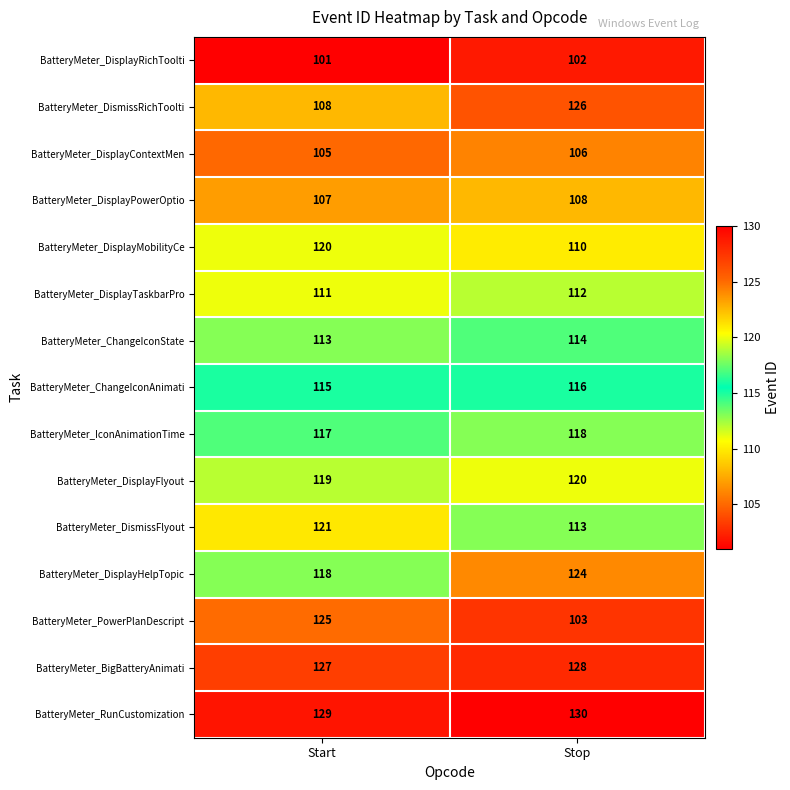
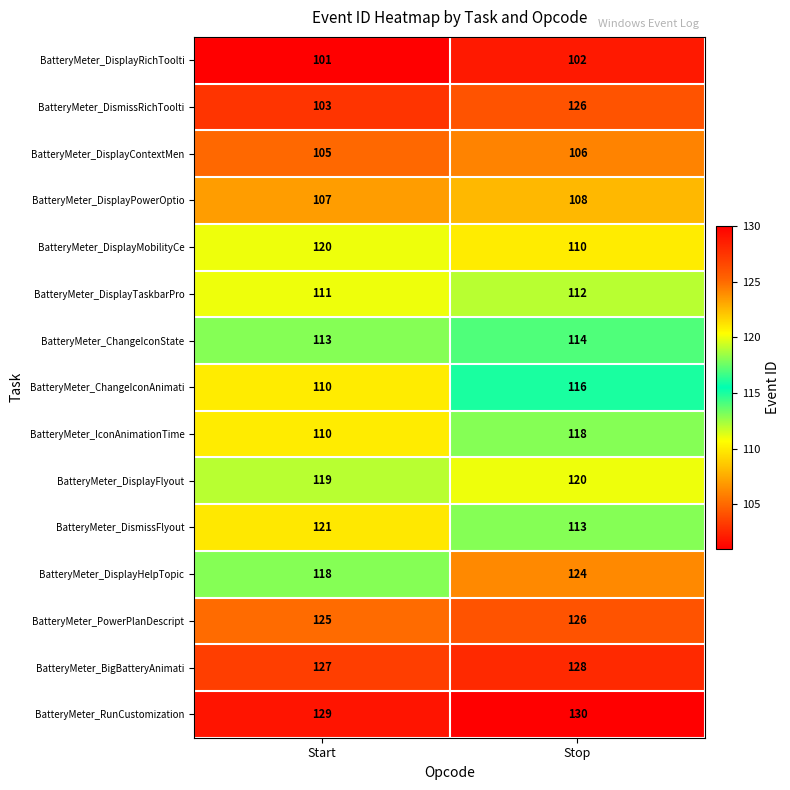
BatteryMeter_DismissRichToolti, Start: 108 -> 103
BatteryMeter_ChangeIconAnimati, Start: 115 -> 110
BatteryMeter_IconAnimationTime, Start: 117 -> 110
BatteryMeter_PowerPlanDescript, Stop: 103 -> 126
